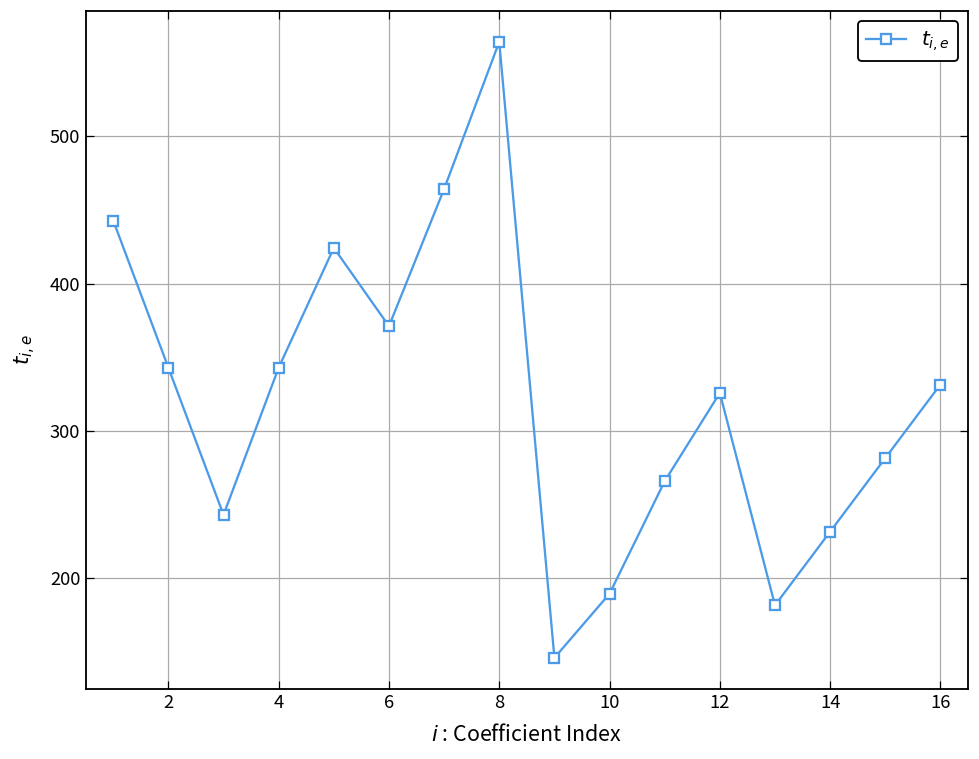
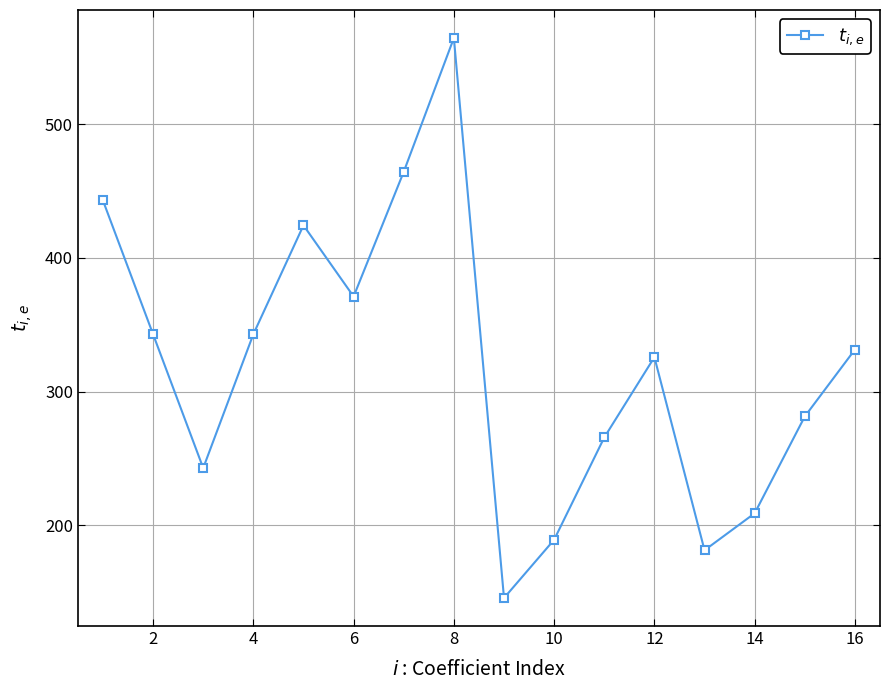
14: 231 -> 209
